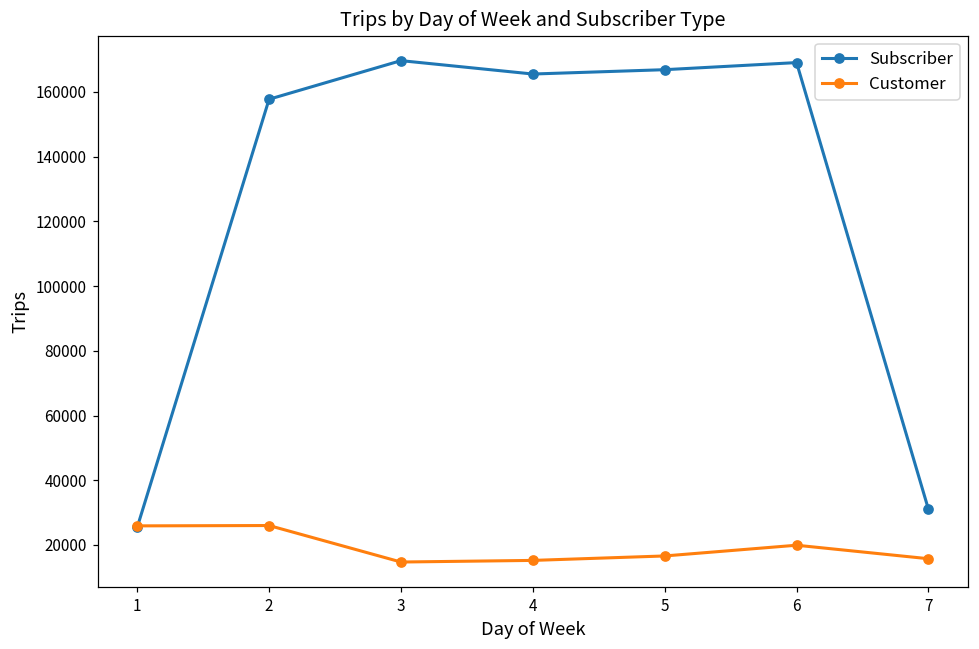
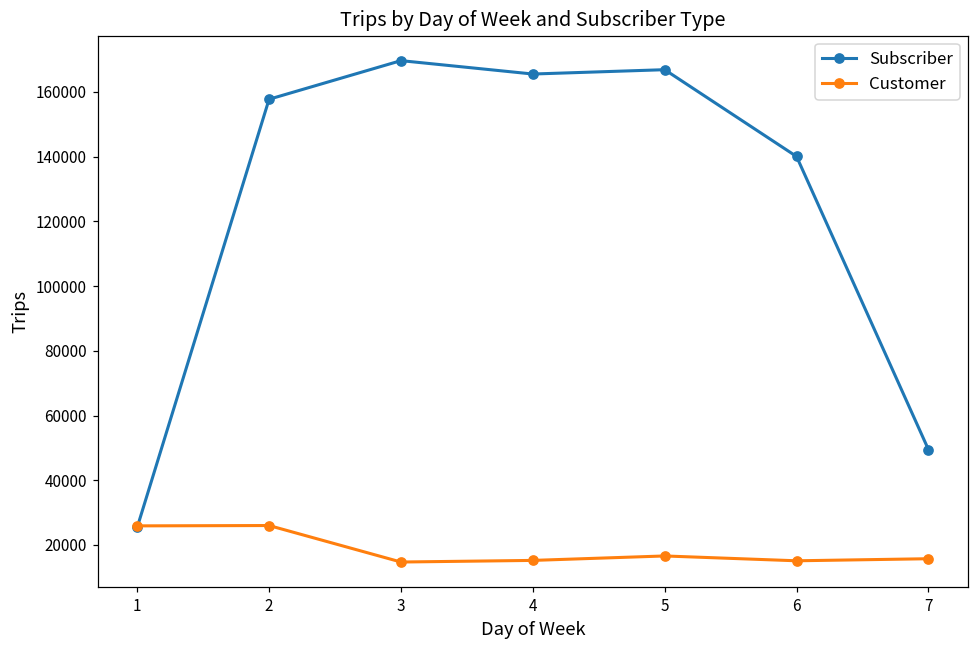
Subscriber, 6: 169000 -> 140000
Customer, 6: 20000 -> 15000
Subscriber, 7: 31000 -> 49000
